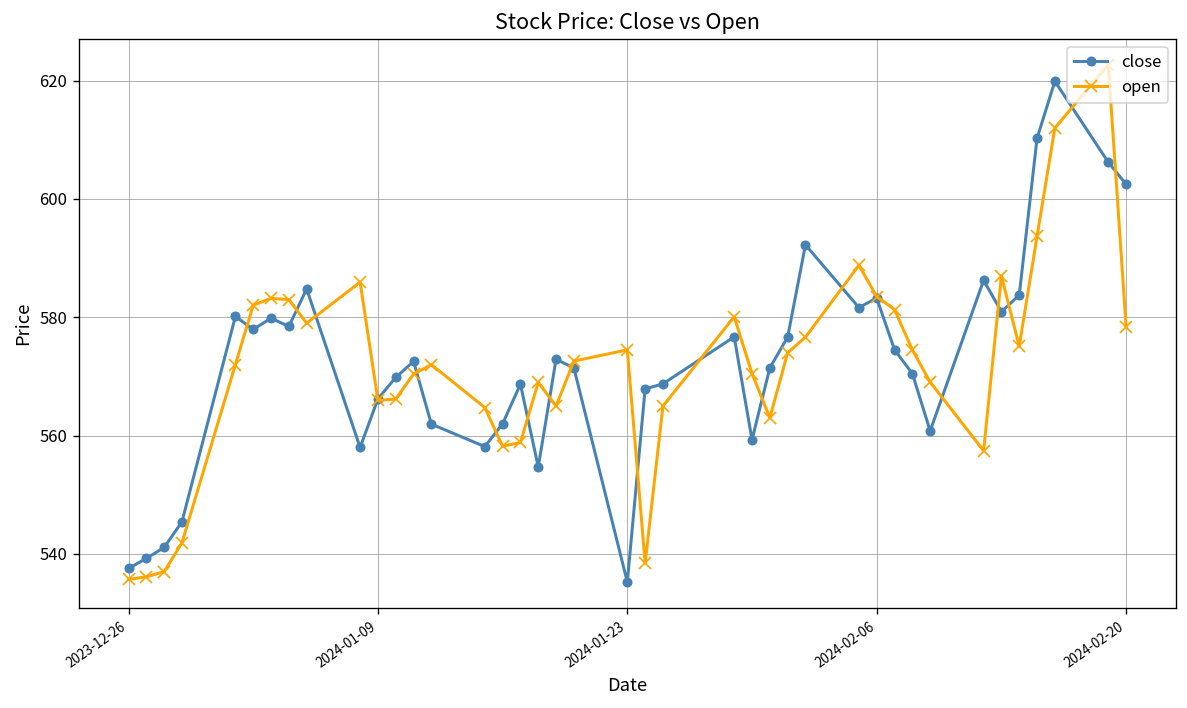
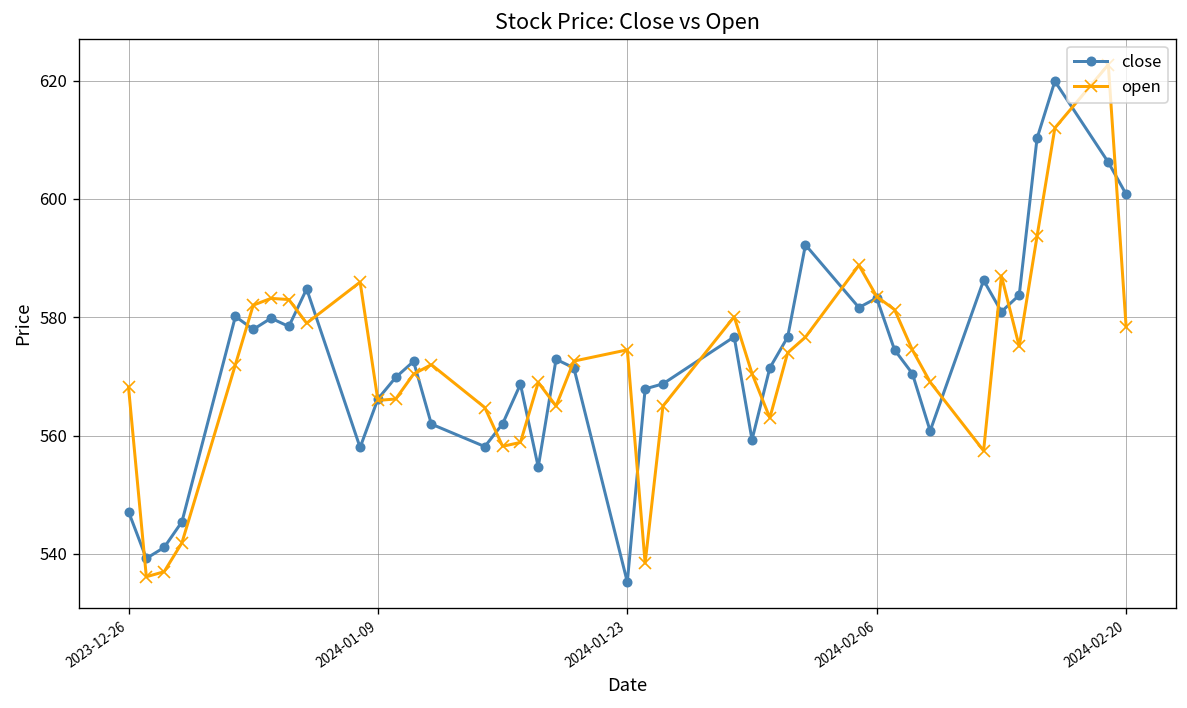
close, 2023-12-26: 538 -> 547
open, 2023-12-26: 536 -> 568
close, 2024-02-20: 603 -> 601
